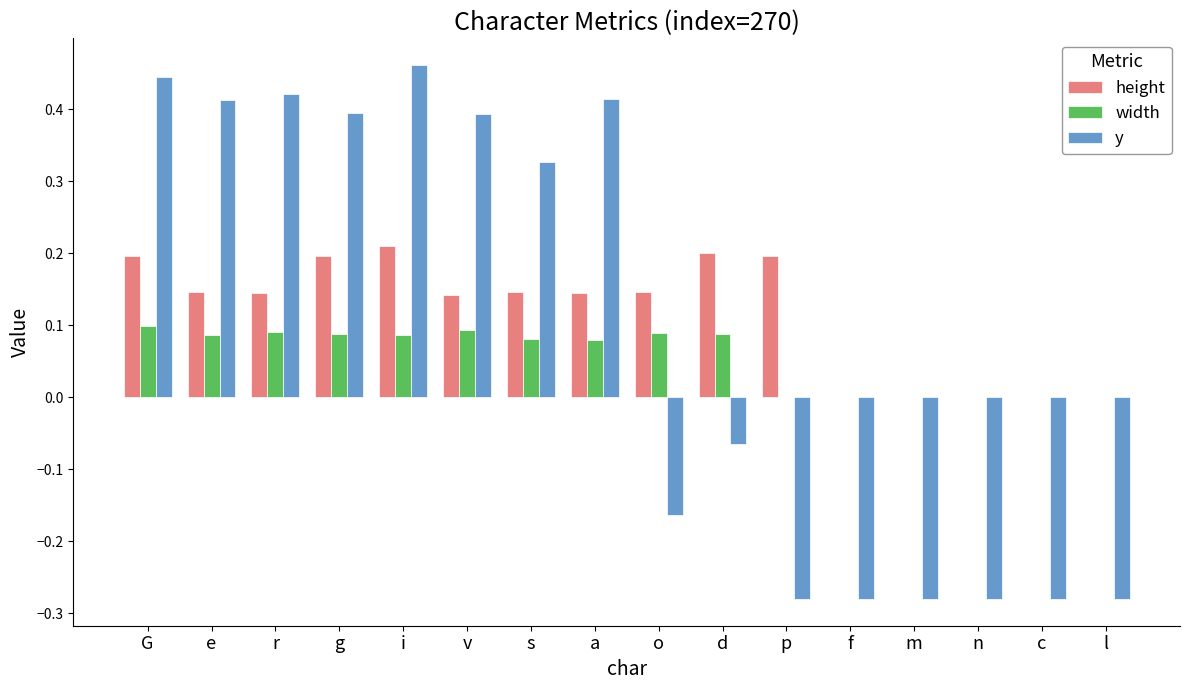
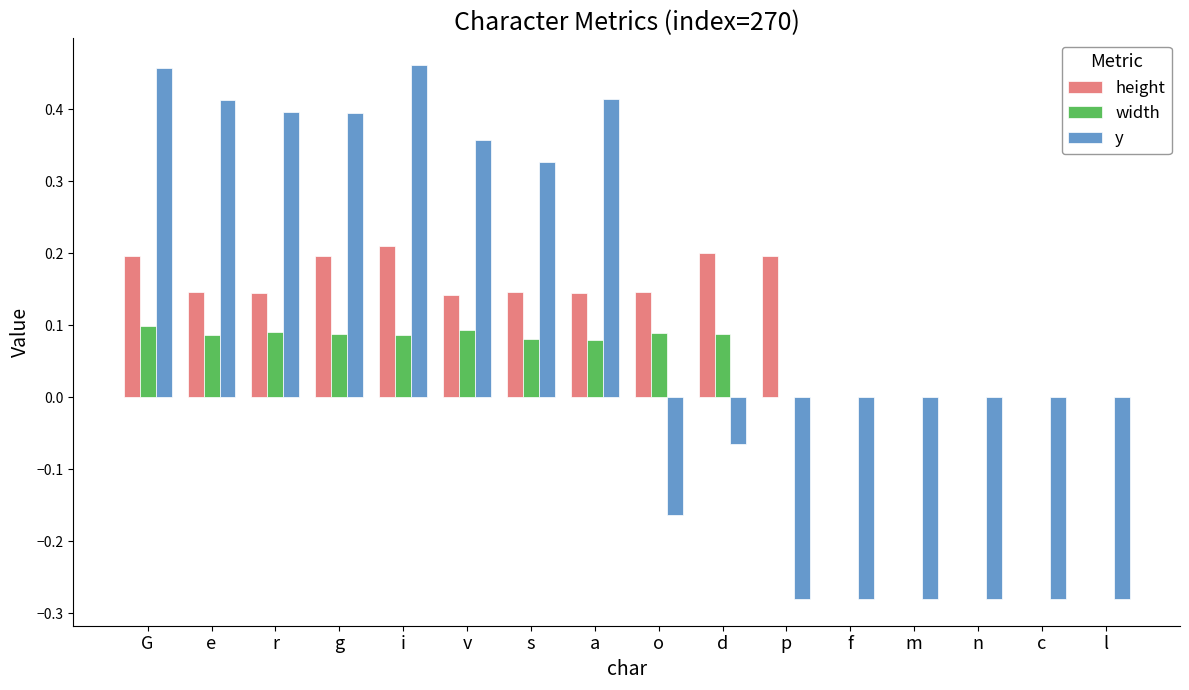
y, G: 0.45 -> 0.46
y, r: 0.42 -> 0.40
y, v: 0.39 -> 0.36
